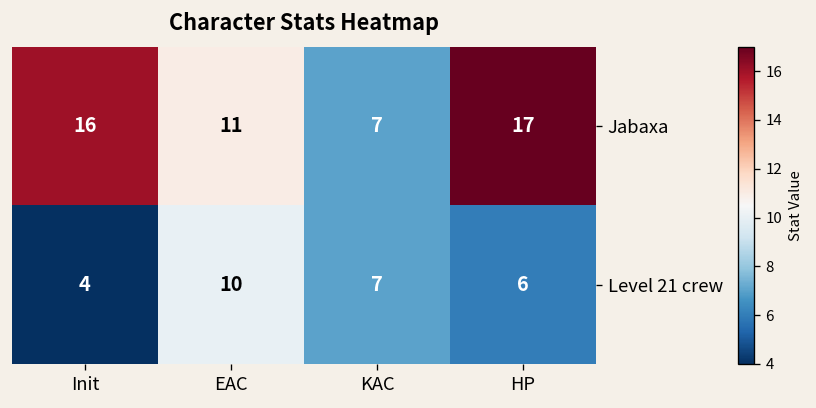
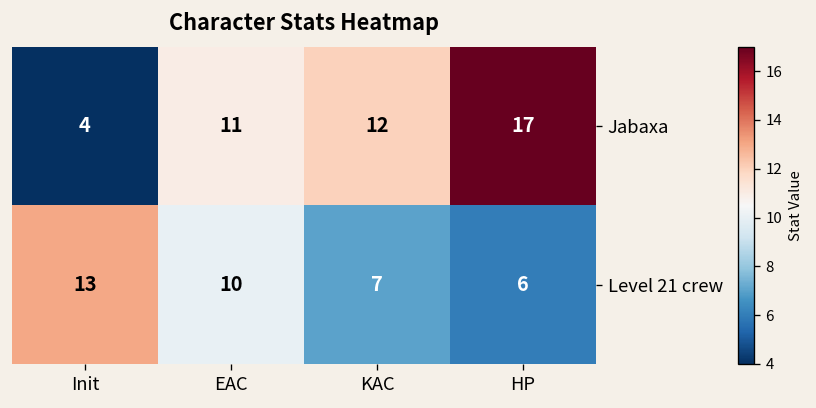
Jabaxa, Init: 16 -> 4
Jabaxa, KAC: 7 -> 12
Level 21 crew, Init: 4 -> 13
